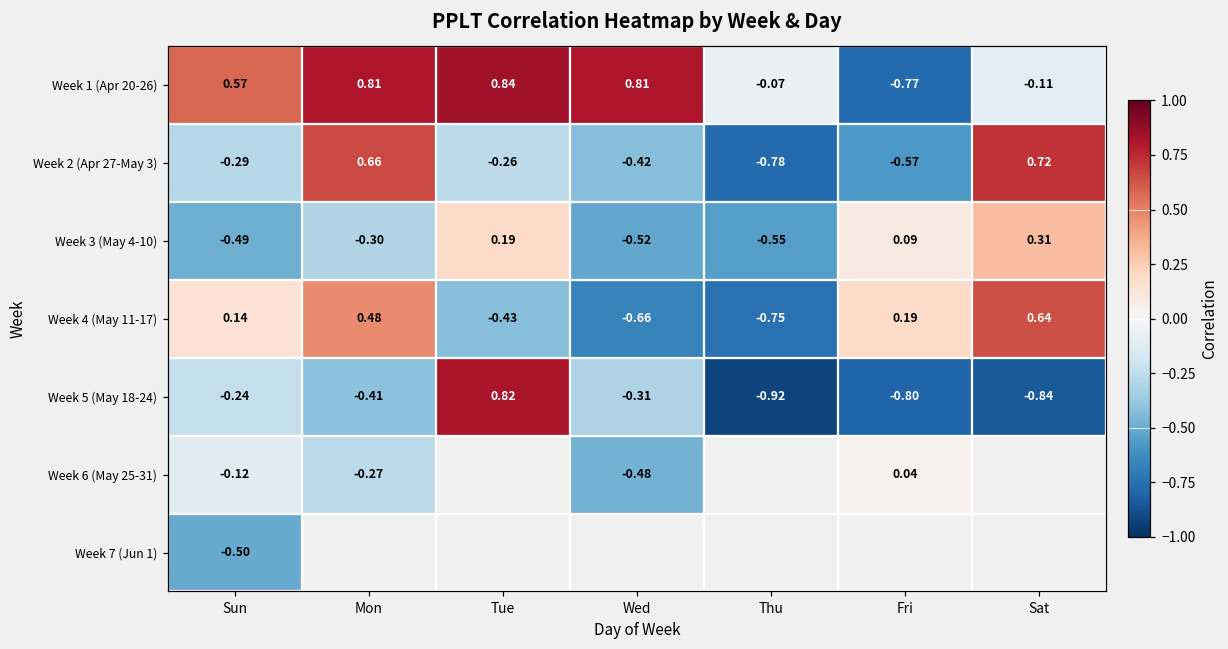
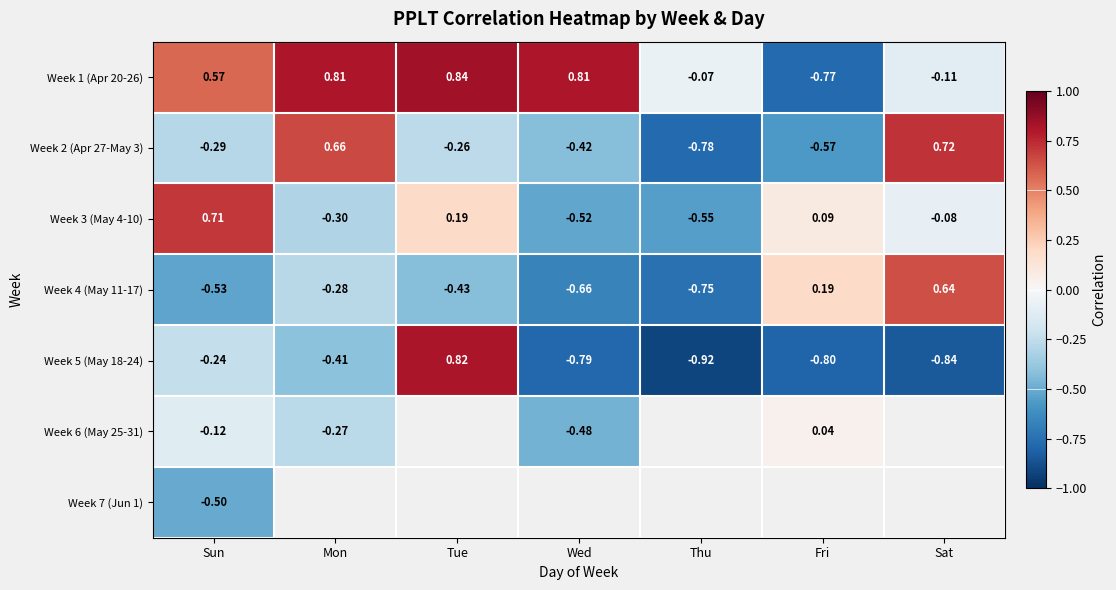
Week 3 (May 4-10), Sun: -0.49 -> 0.71
Week 3 (May 4-10), Sat: 0.31 -> -0.08
Week 4 (May 11-17), Sun: 0.14 -> -0.53
Week 4 (May 11-17), Mon: 0.48 -> -0.28
Week 5 (May 18-24), Wed: -0.31 -> -0.79
